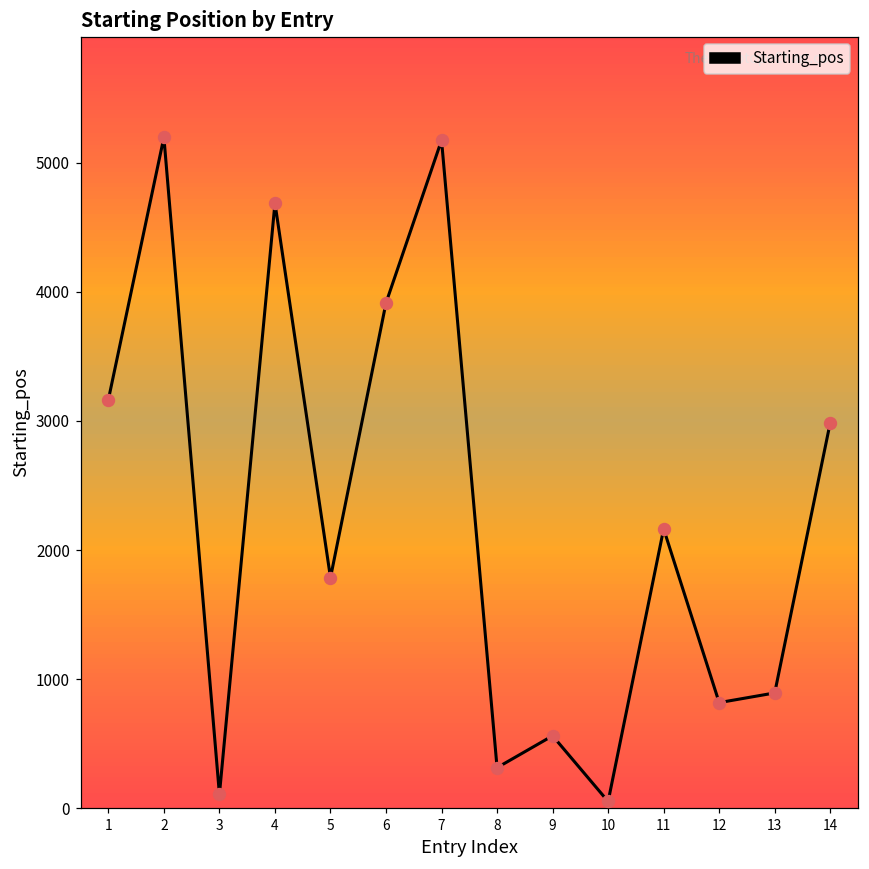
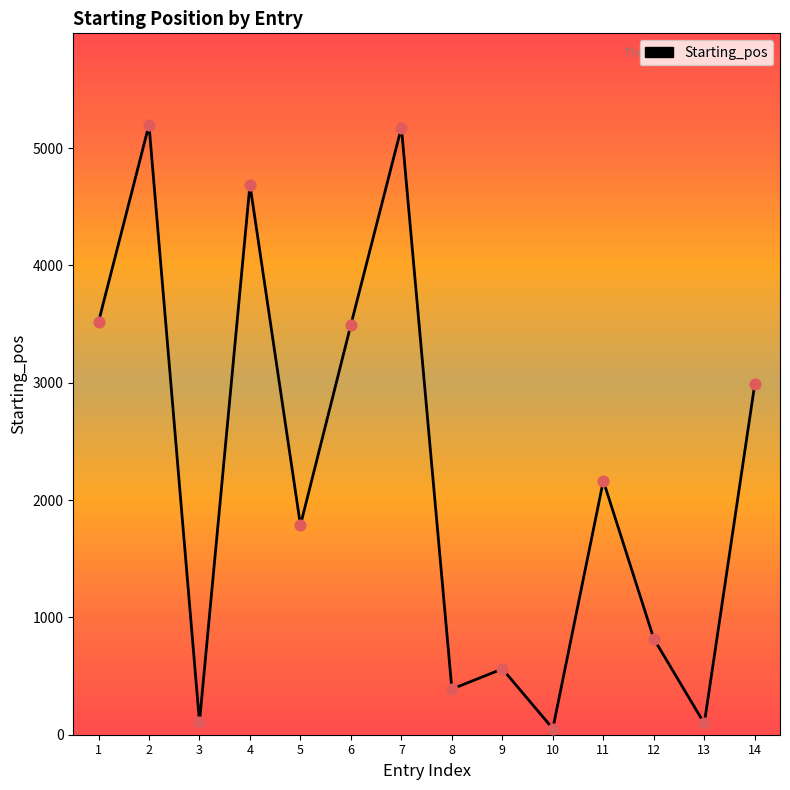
1: 3170 -> 3520
6: 3920 -> 3500
8: 310 -> 390
13: 890 -> 100
